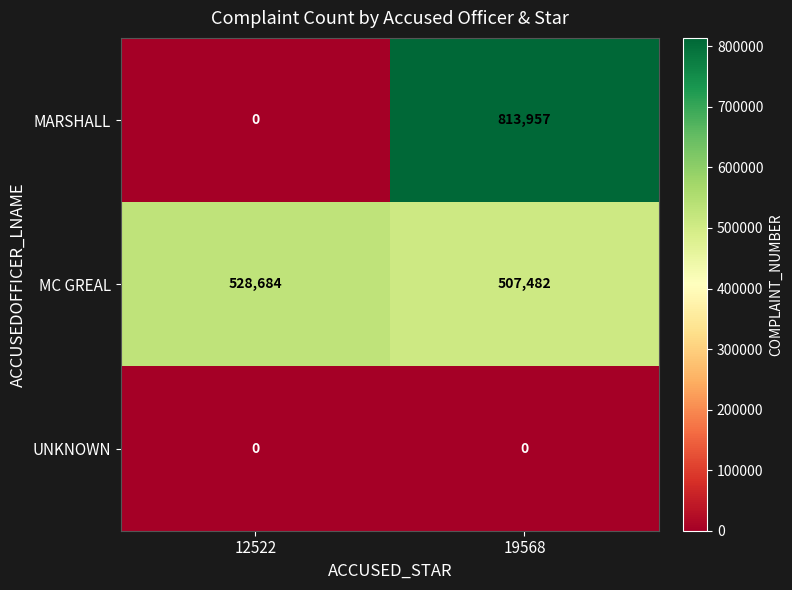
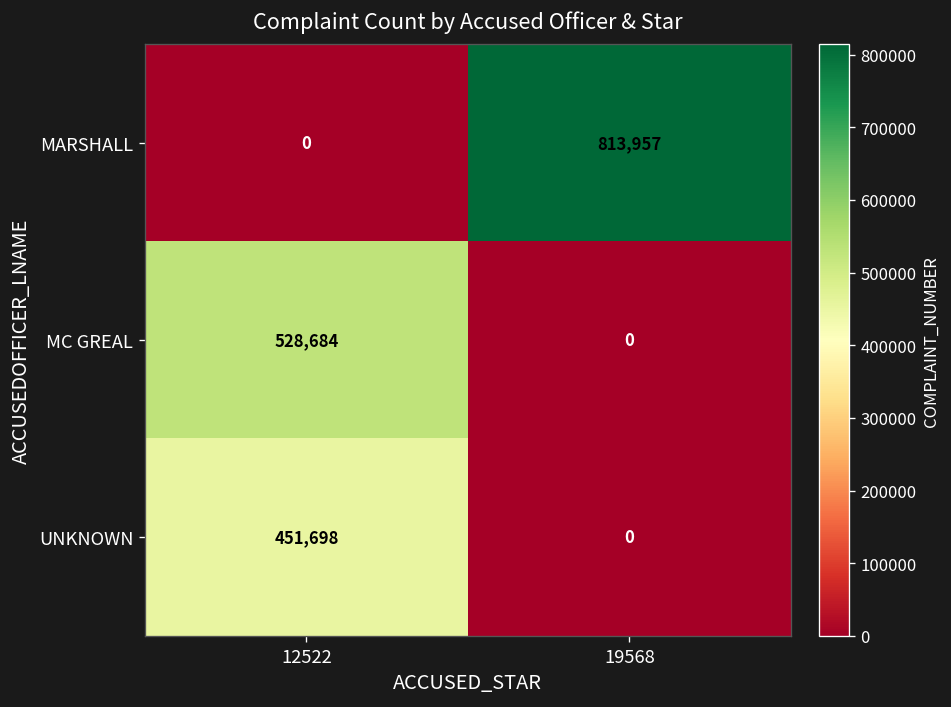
MC GREAL, 19568: 507,482 -> 0
UNKNOWN, 12522: 0 -> 451,698
